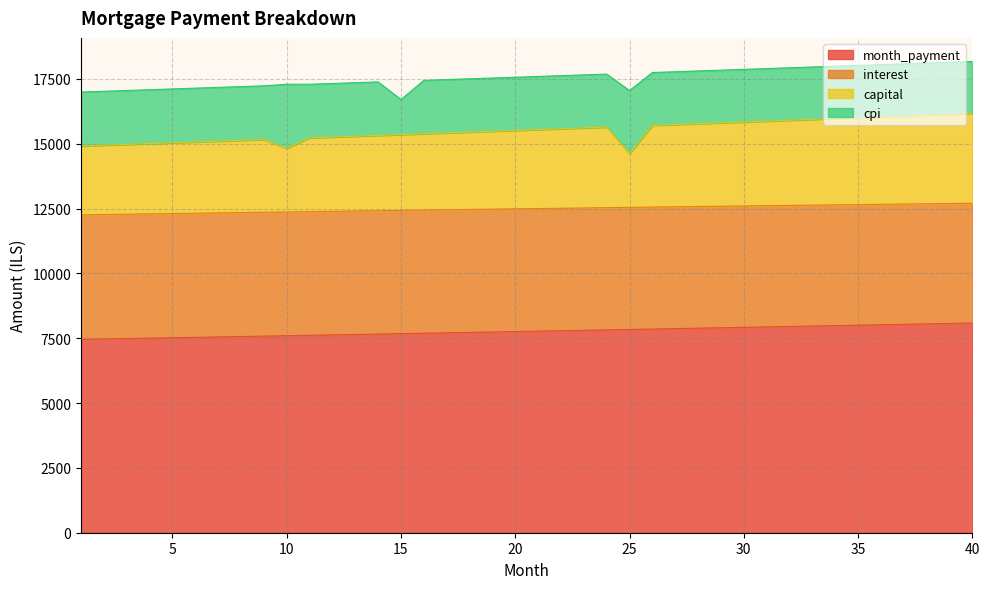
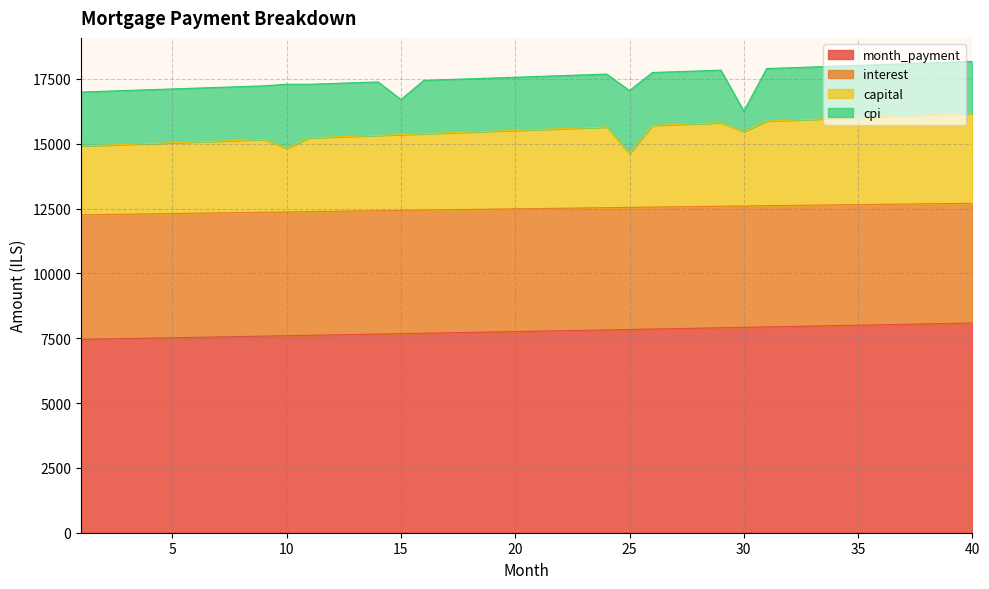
capital, 30: 3200 -> 2900
cpi, 30: 2000 -> 800
